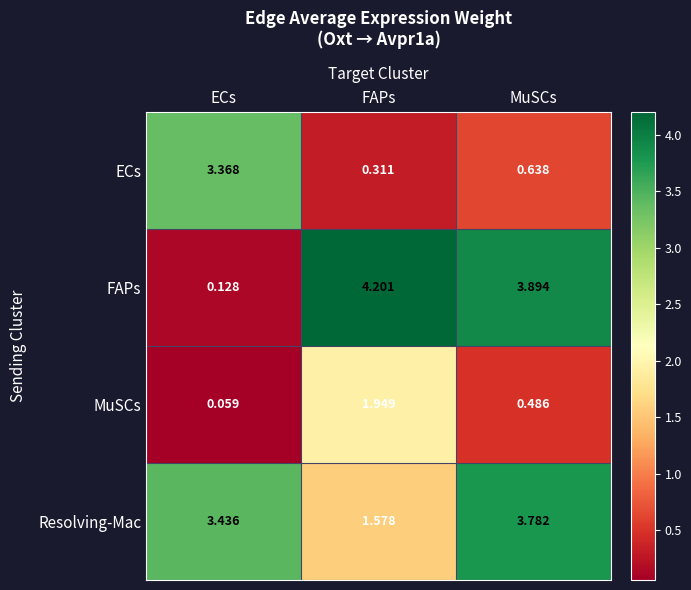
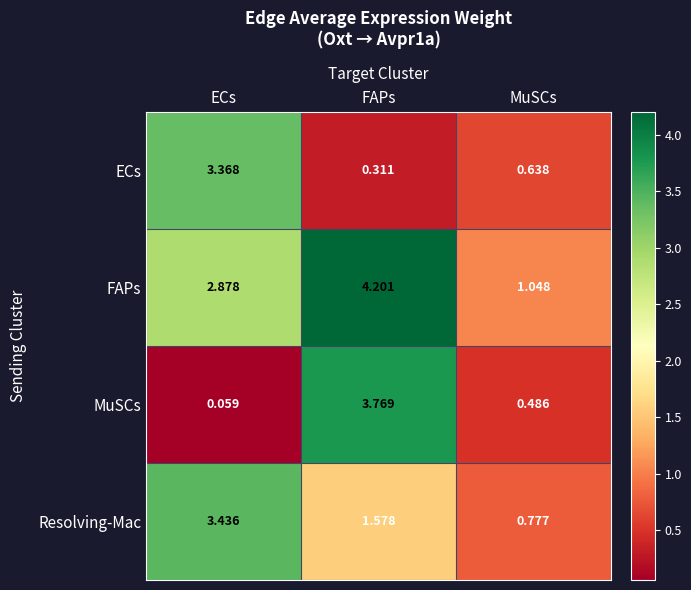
FAPs, ECs: 0.128 -> 2.878
FAPs, MuSCs: 3.894 -> 1.048
MuSCs, FAPs: 1.949 -> 3.769
Resolving-Mac, MuSCs: 3.782 -> 0.777
